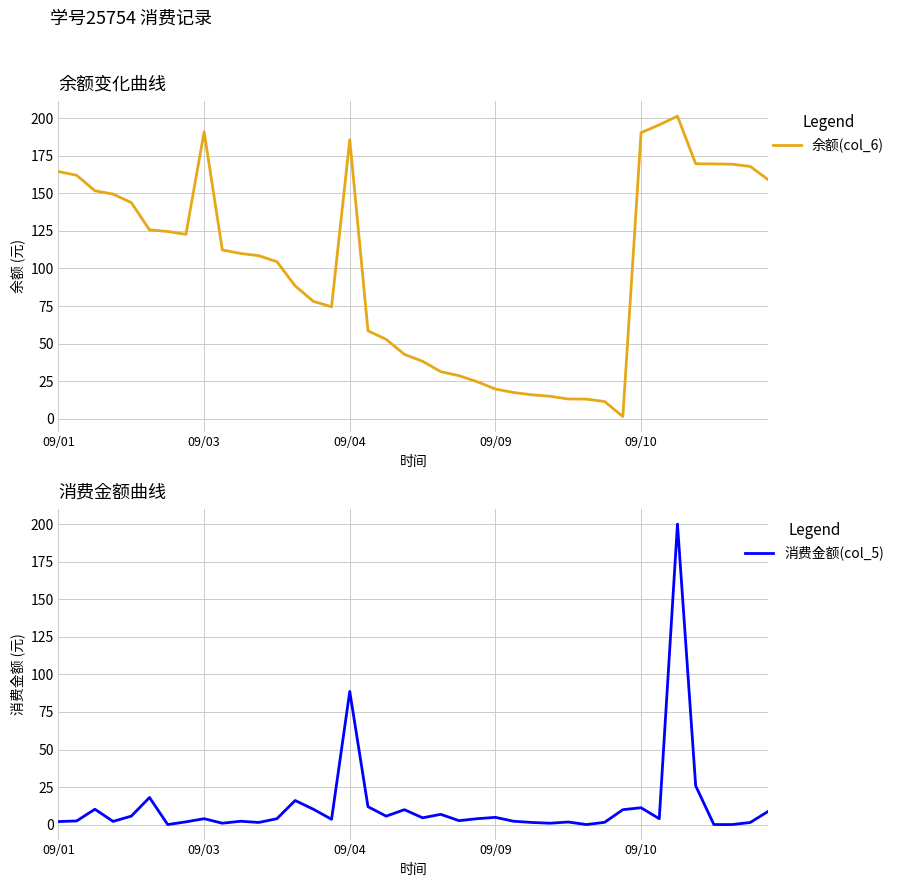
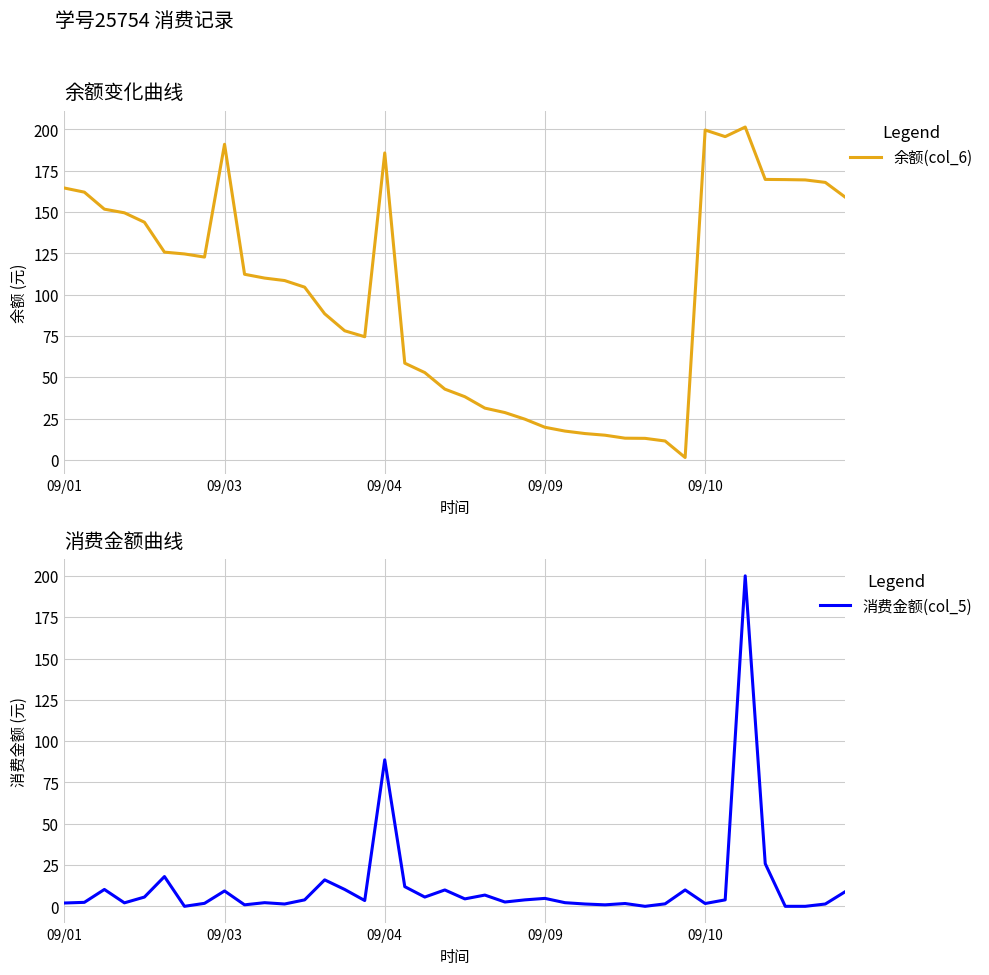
余额变化曲线, 09/10: 190 -> 200
消费金额曲线, 09/03: 4 -> 9
消费金额曲线, 09/10: 11 -> 2
